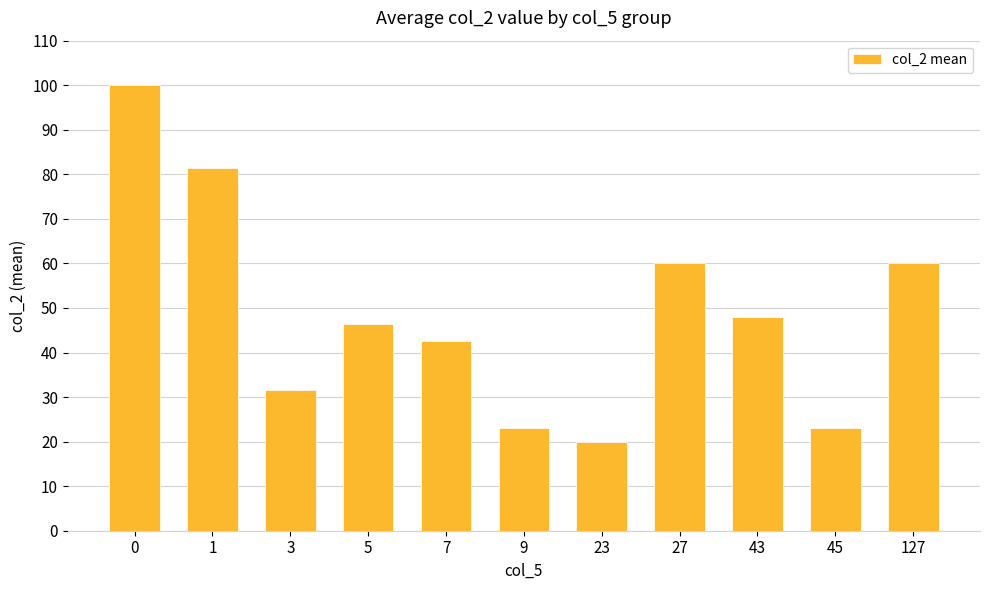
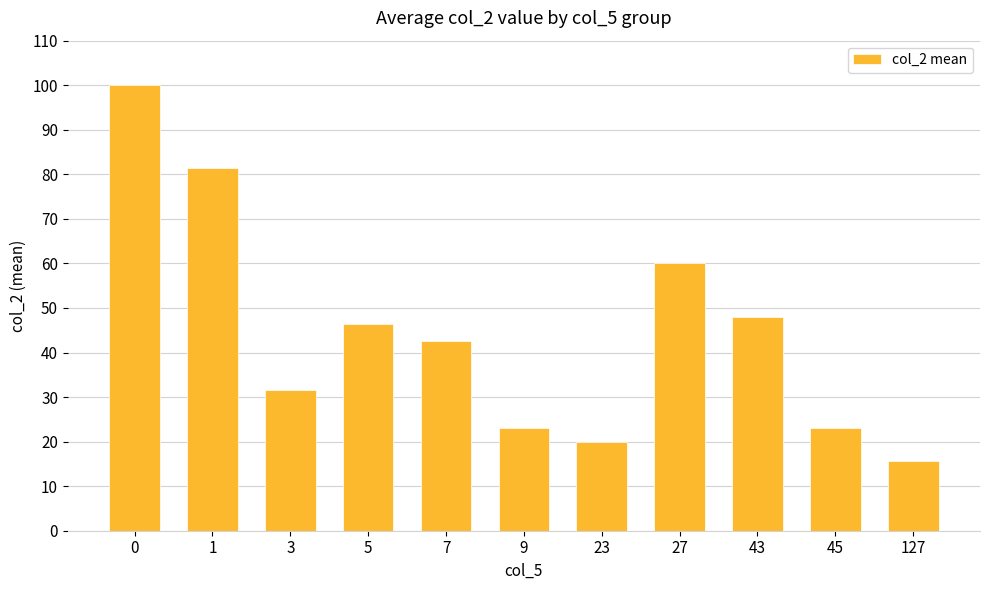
127: 60 -> 16
